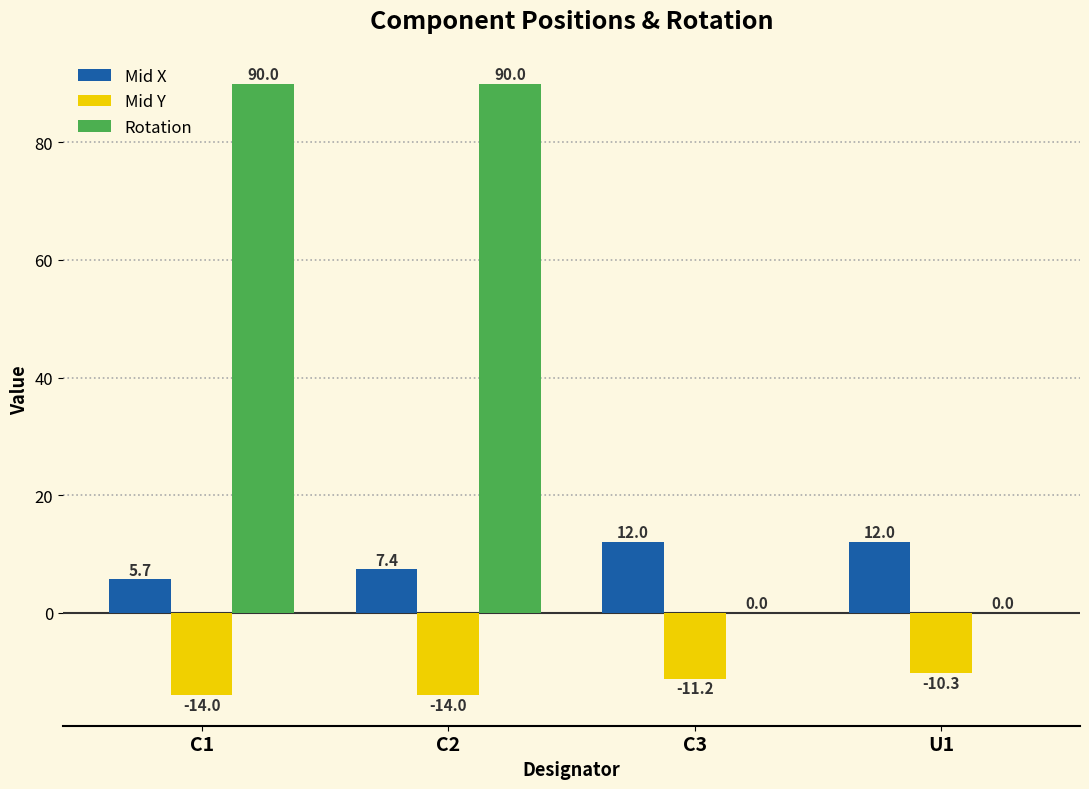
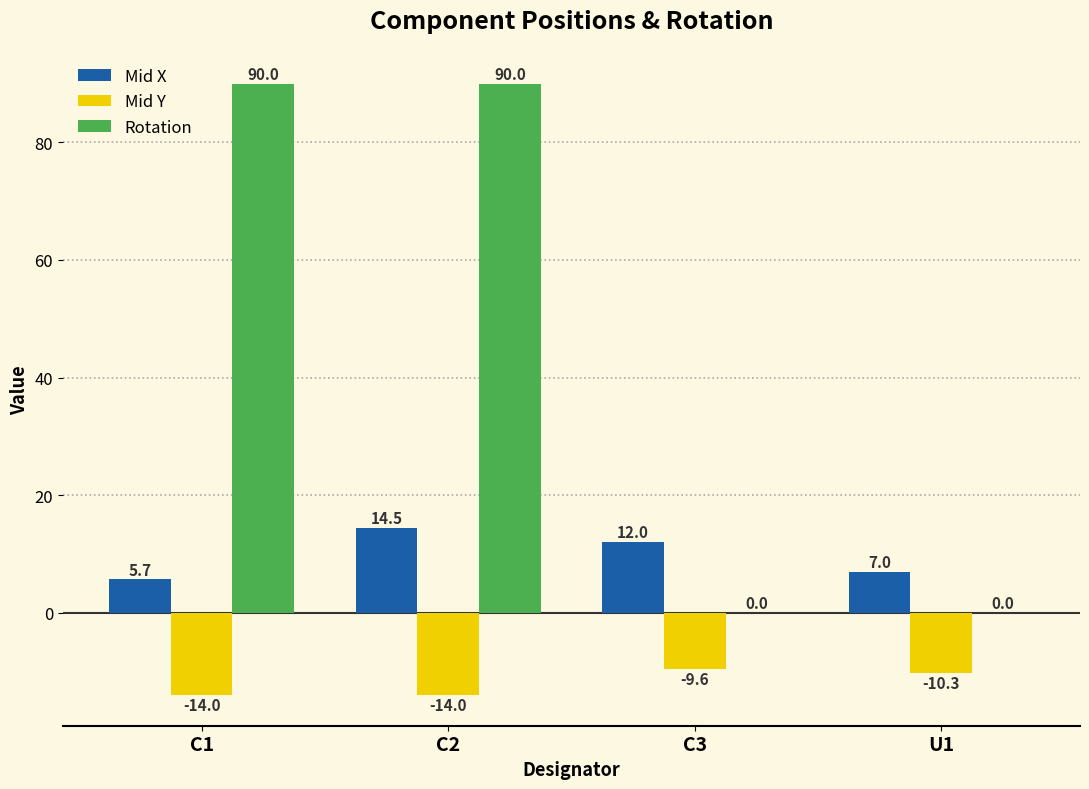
Mid X, C2: 7.4 -> 14.5
Mid Y, C3: -11.2 -> -9.6
Mid X, U1: 12.0 -> 7.0
